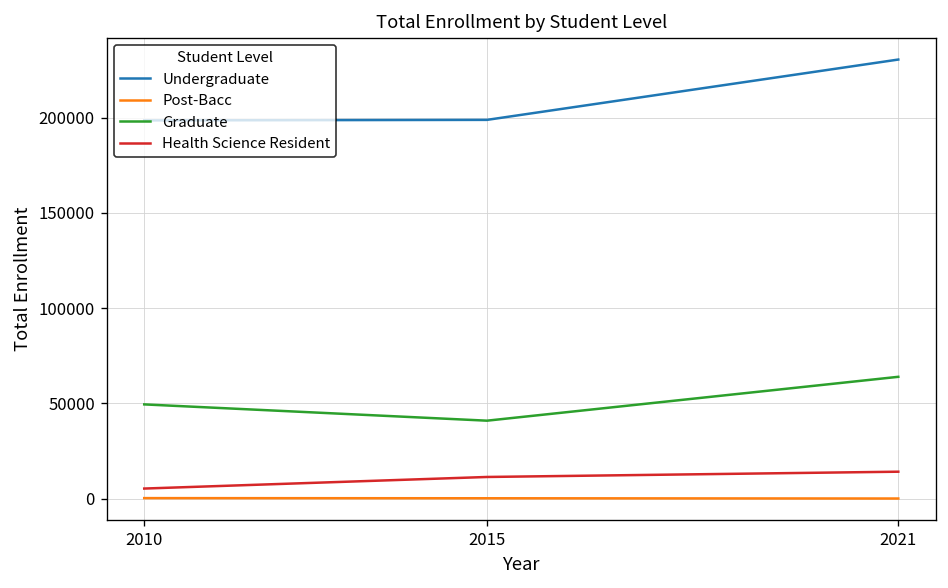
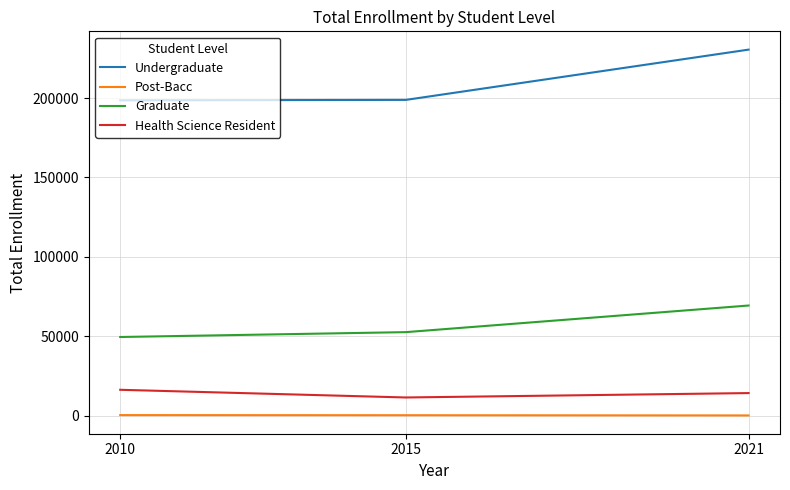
Health Science Resident, 2010: 5000 -> 16000
Graduate, 2015: 41000 -> 53000
Graduate, 2021: 64000 -> 69000
